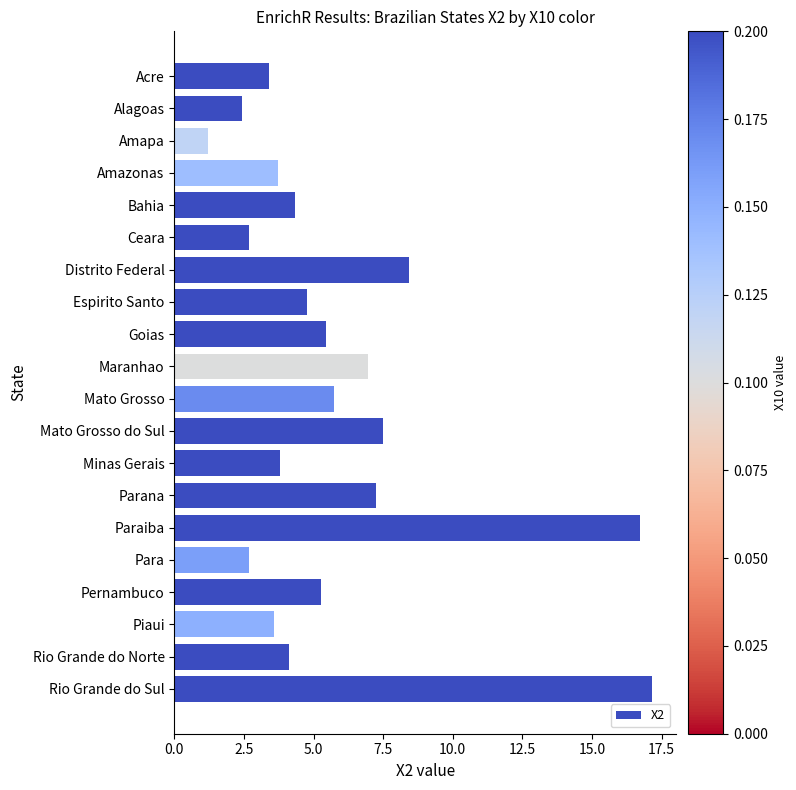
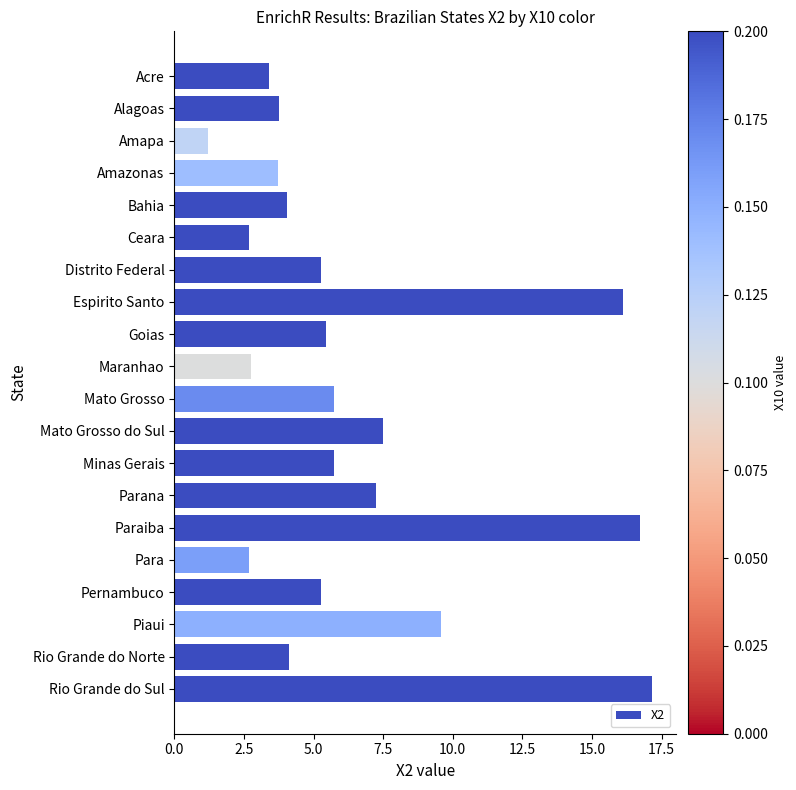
Alagoas: 2.4 -> 3.8
Bahia: 4.4 -> 4.0
Distrito Federal: 8.4 -> 5.3
Espirito Santo: 4.8 -> 16.1
Maranhao: 7.0 -> 2.7
Minas Gerais: 3.8 -> 5.8
Piaui: 3.6 -> 9.6
